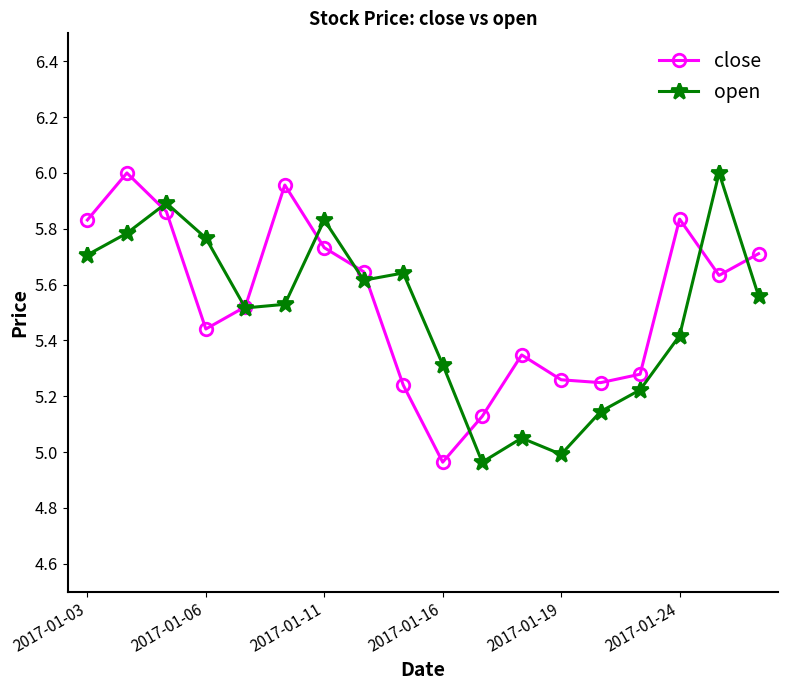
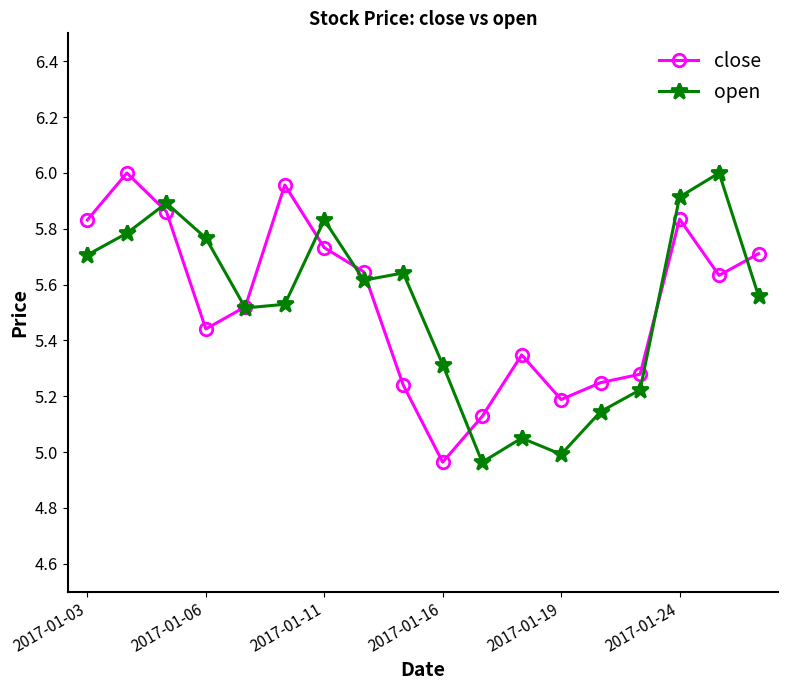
close, 2017-01-19: 5.26 -> 5.19
open, 2017-01-24: 5.42 -> 5.91
